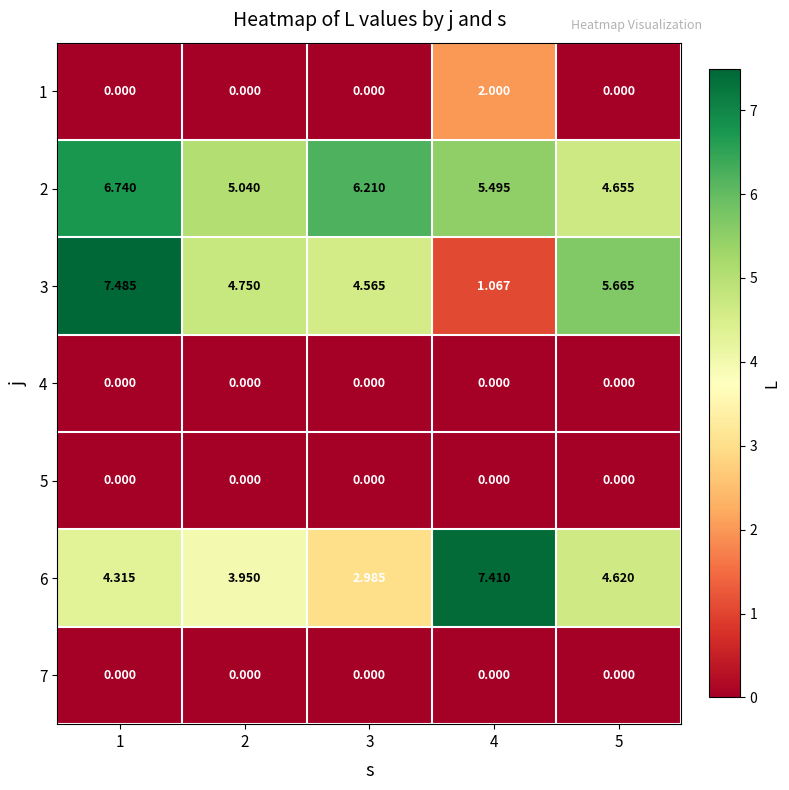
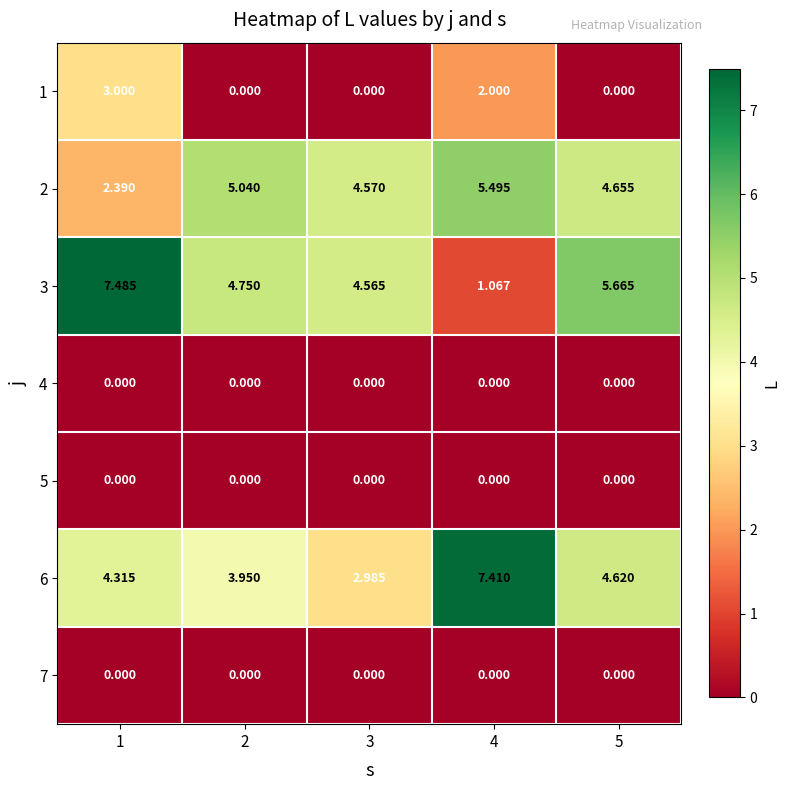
1, 1: 0.000 -> 3.000
2, 1: 6.740 -> 2.390
2, 3: 6.210 -> 4.570
